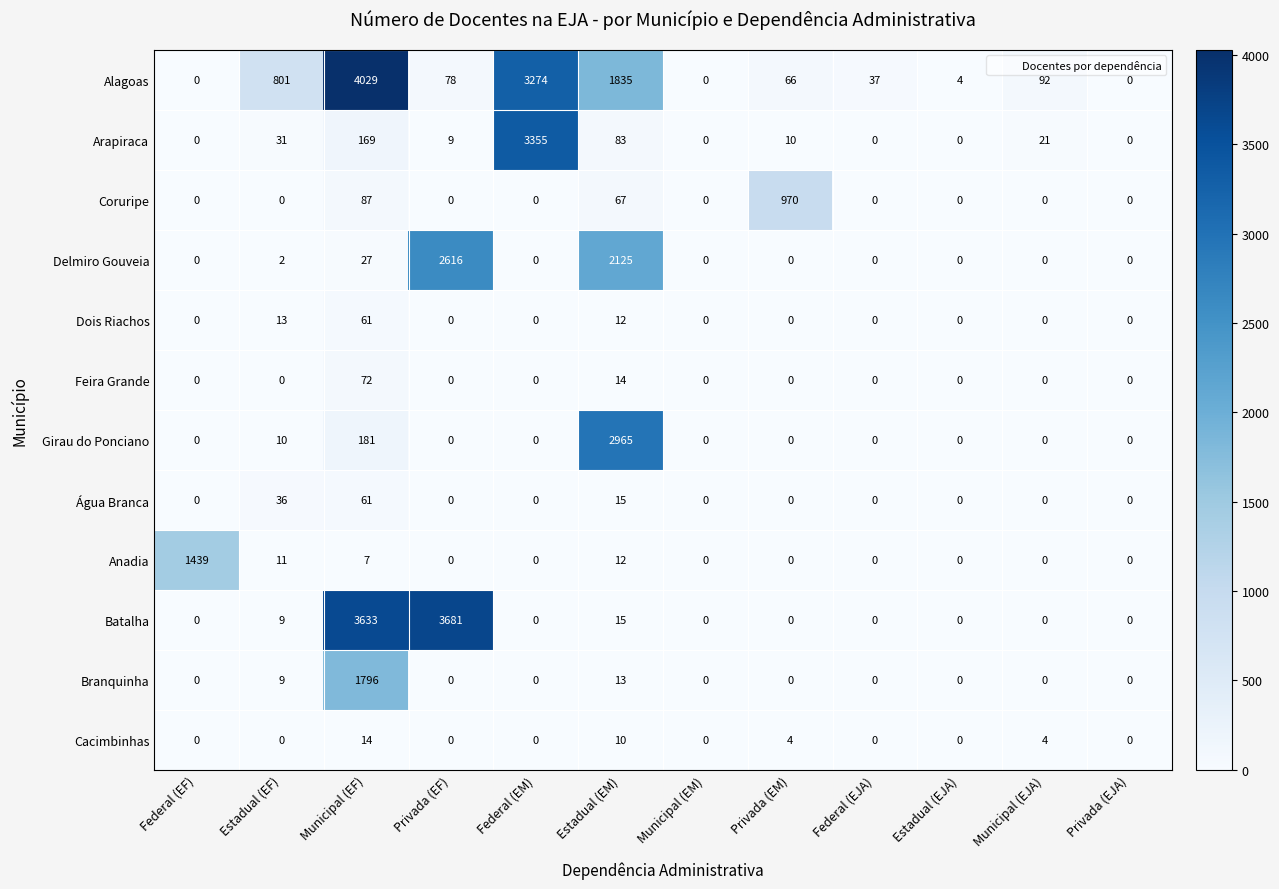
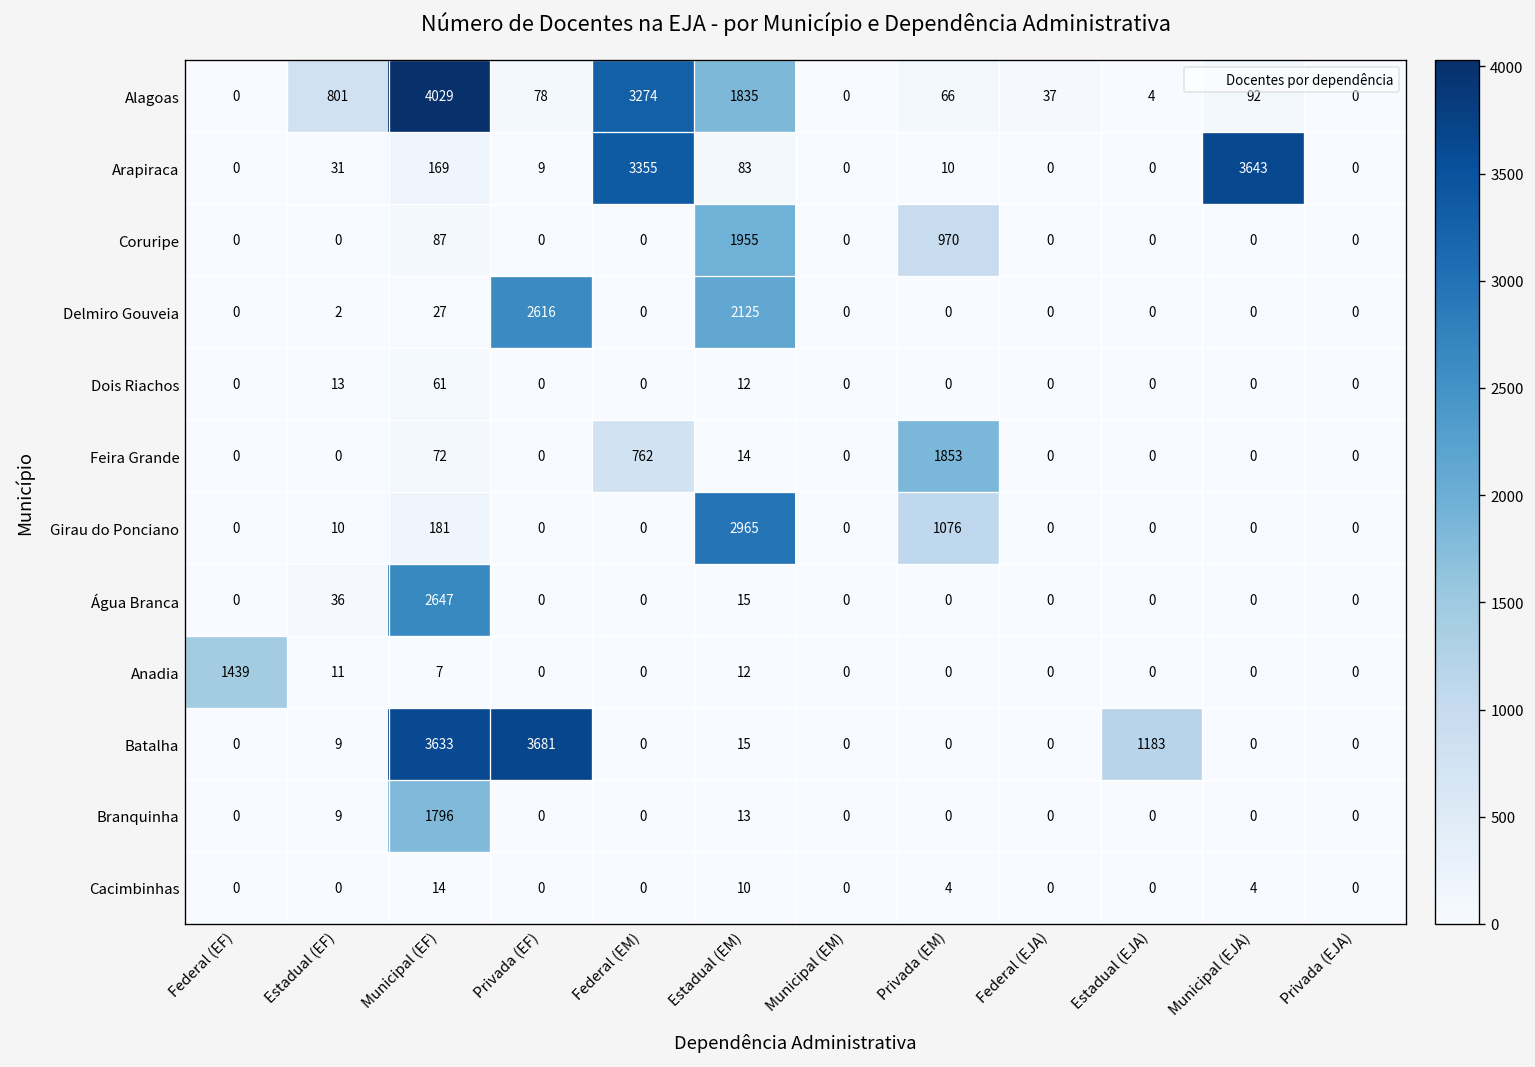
Arapiraca, Municipal (EJA): 21 -> 3643
Coruripe, Estadual (EM): 67 -> 1955
Feira Grande, Federal (EM): 0 -> 762
Feira Grande, Privada (EM): 0 -> 1853
Girau do Ponciano, Privada (EM): 0 -> 1076
Água Branca, Municipal (EF): 61 -> 2647
Batalha, Estadual (EJA): 0 -> 1183
